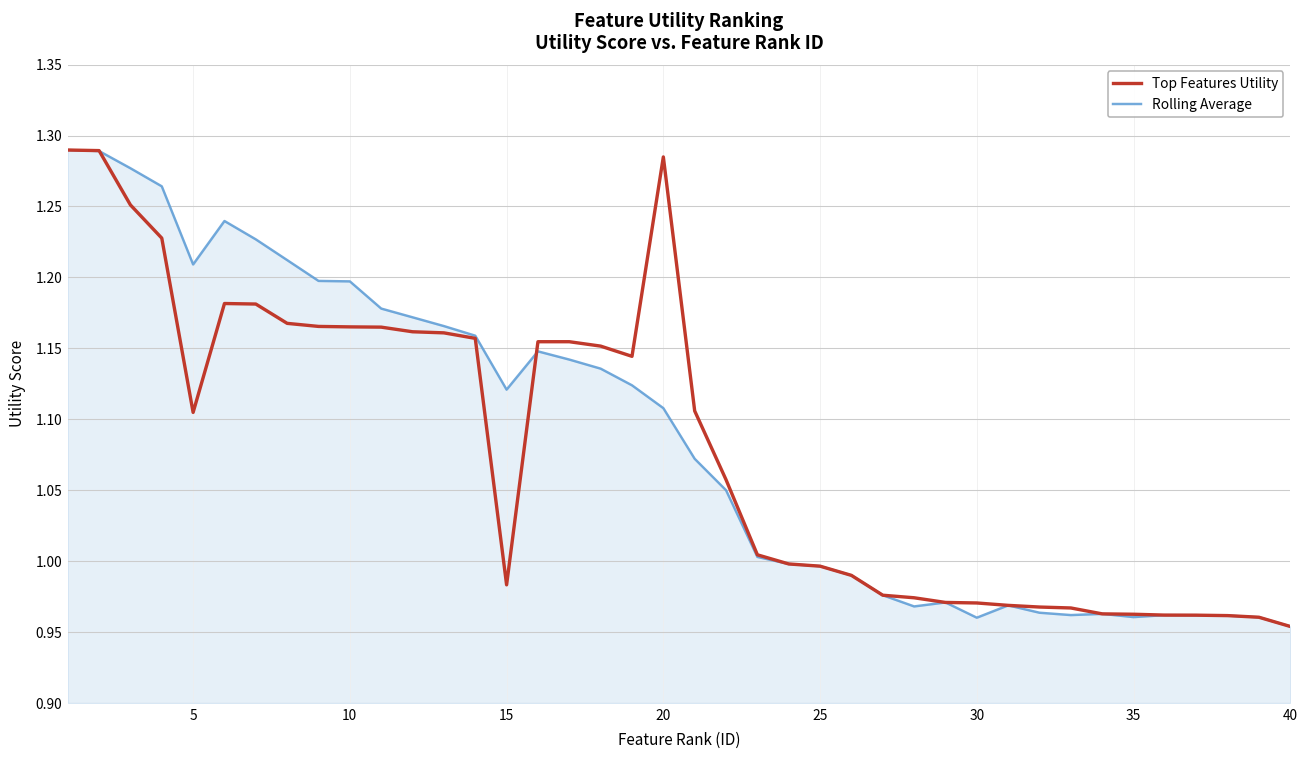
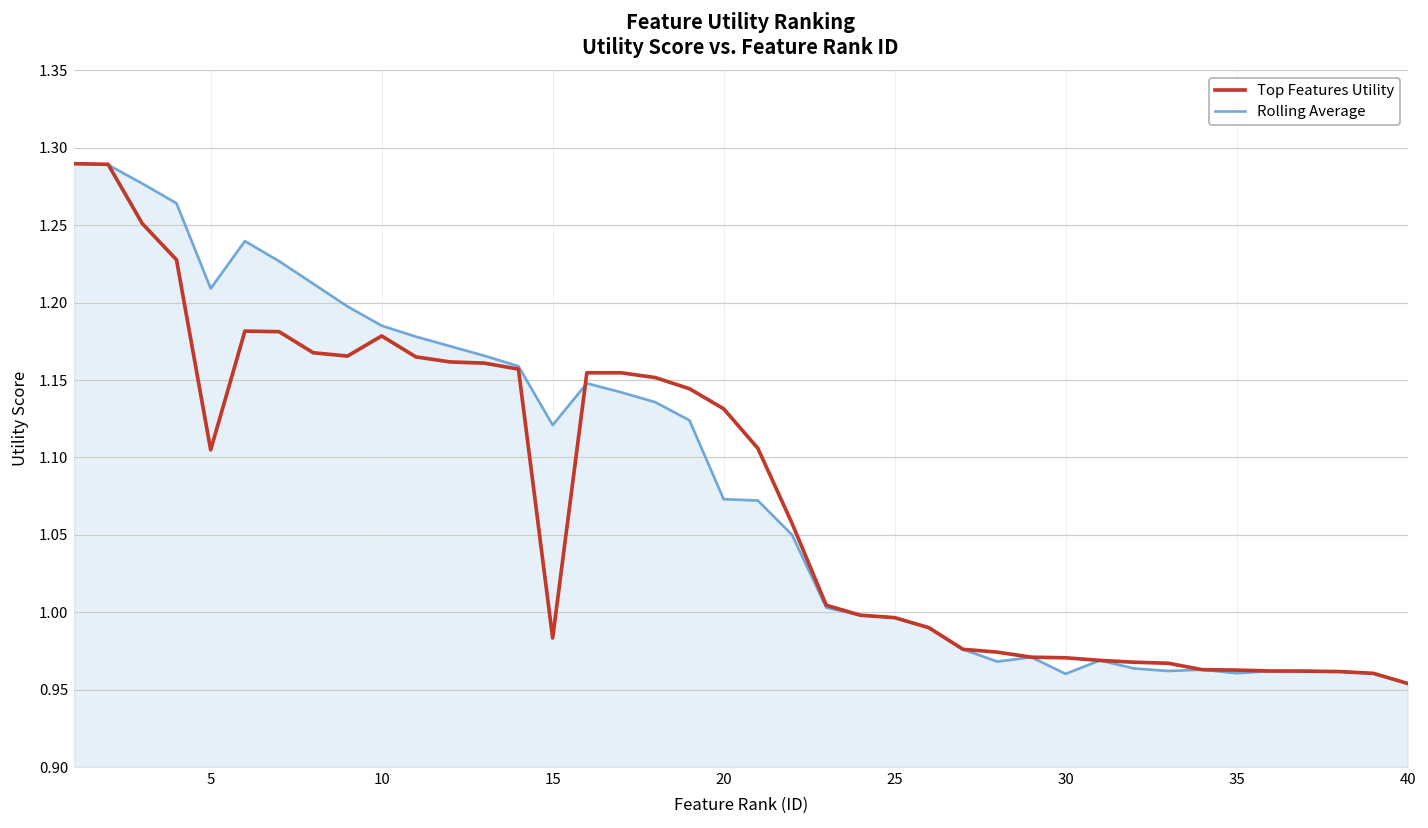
Top Features Utility, 10: 1.165 -> 1.178
Rolling Average, 10: 1.197 -> 1.185
Top Features Utility, 20: 1.285 -> 1.131
Rolling Average, 20: 1.108 -> 1.073
